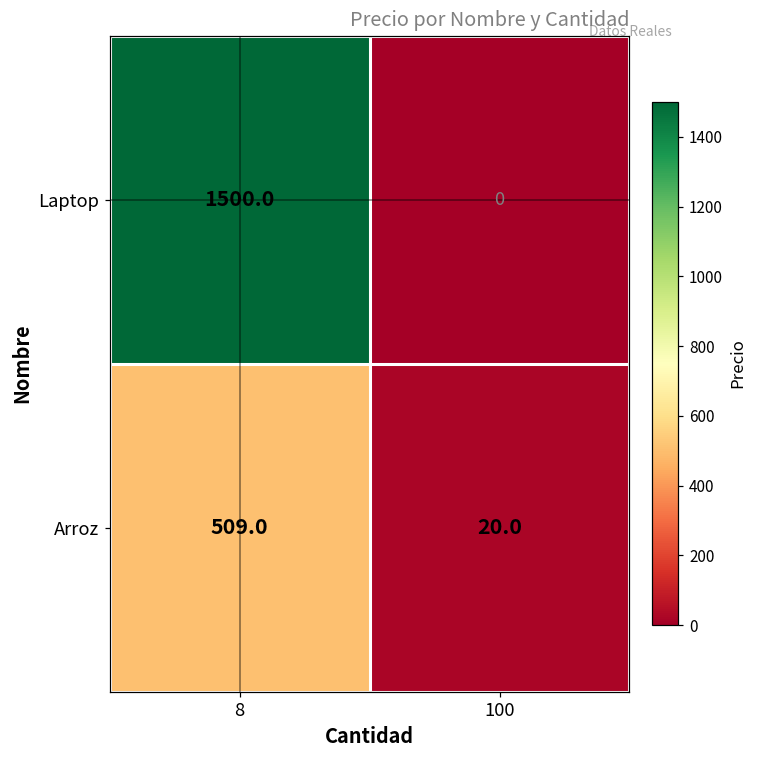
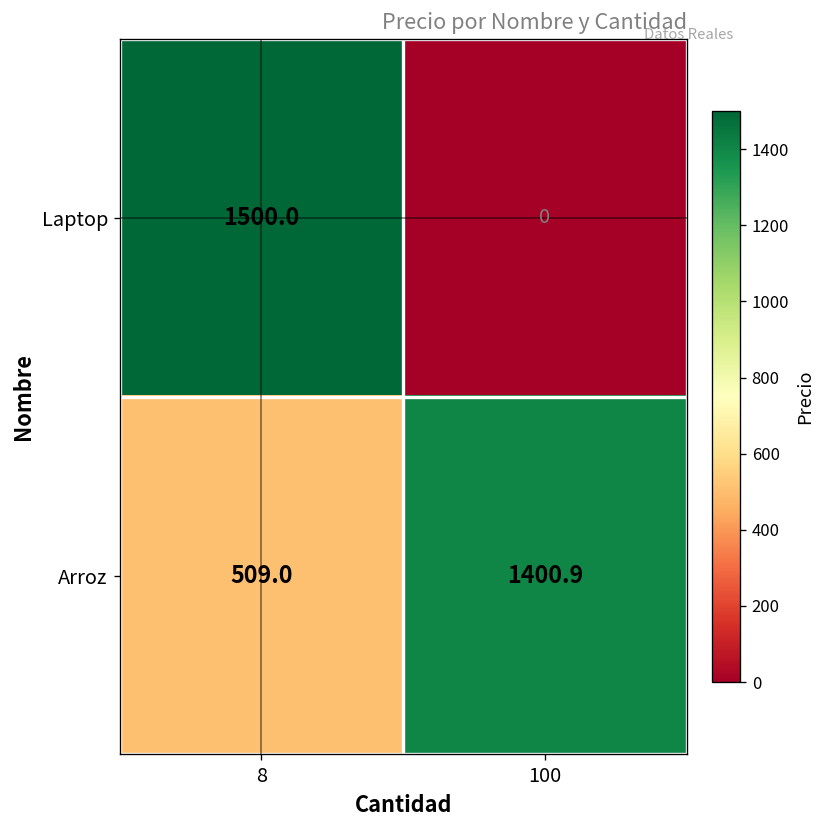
Arroz, 100: 20.0 -> 1400.9
